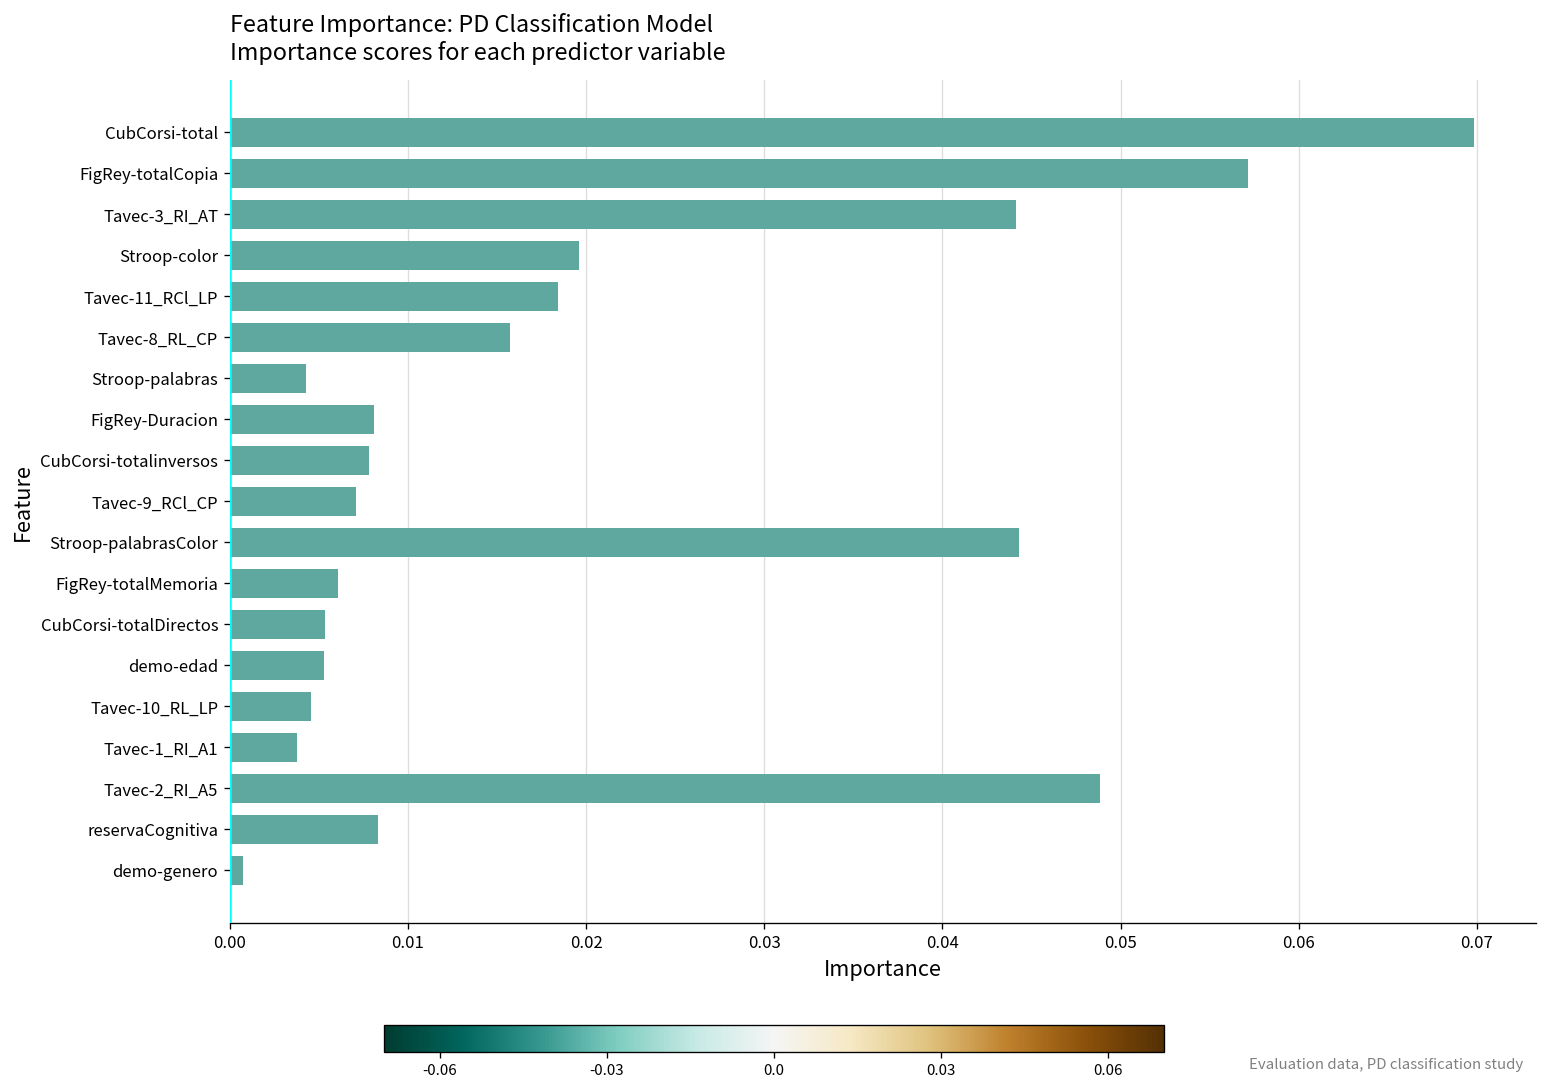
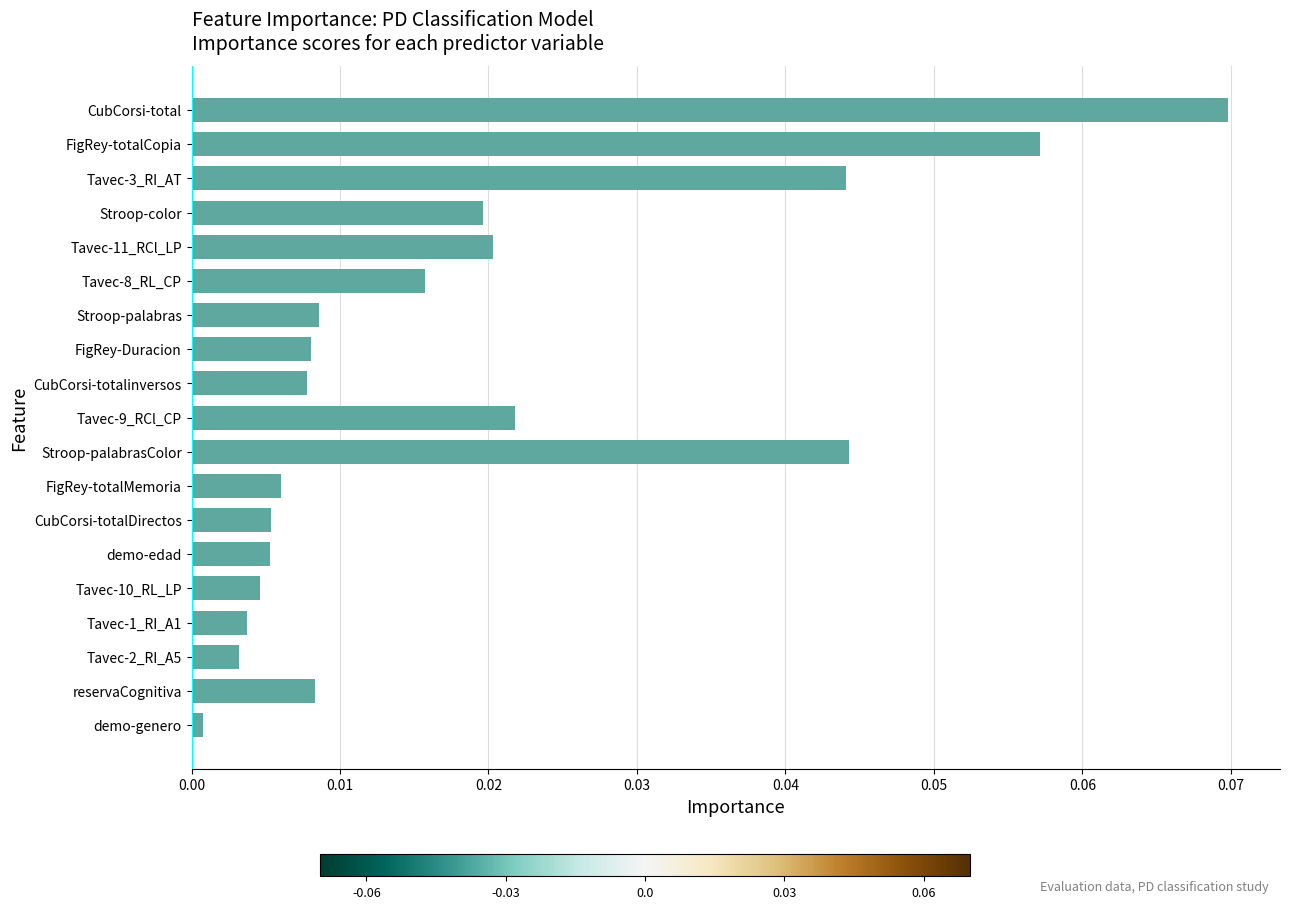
Tavec-11_RCl_LP: 0.0184 -> 0.0203
Stroop-palabras: 0.0043 -> 0.0086
Tavec-9_RCl_CP: 0.0071 -> 0.0218
Tavec-2_RI_A5: 0.0488 -> 0.0032
